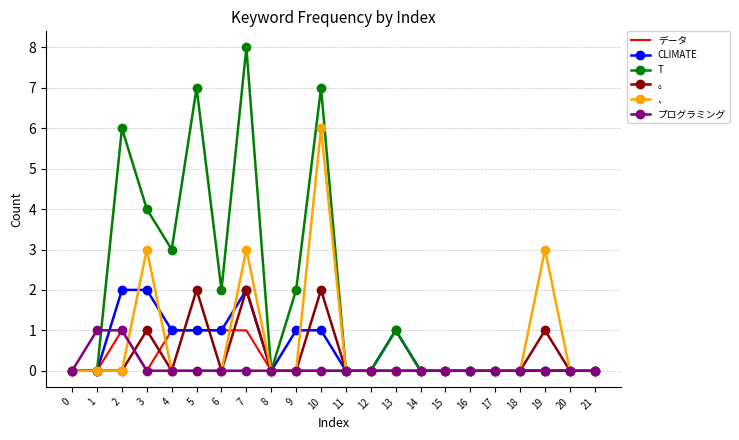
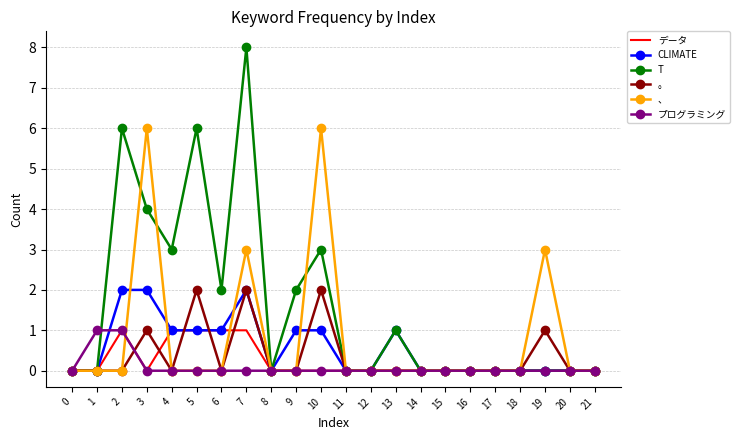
、, 3: 3 -> 6
T, 5: 7 -> 6
T, 10: 7 -> 3
